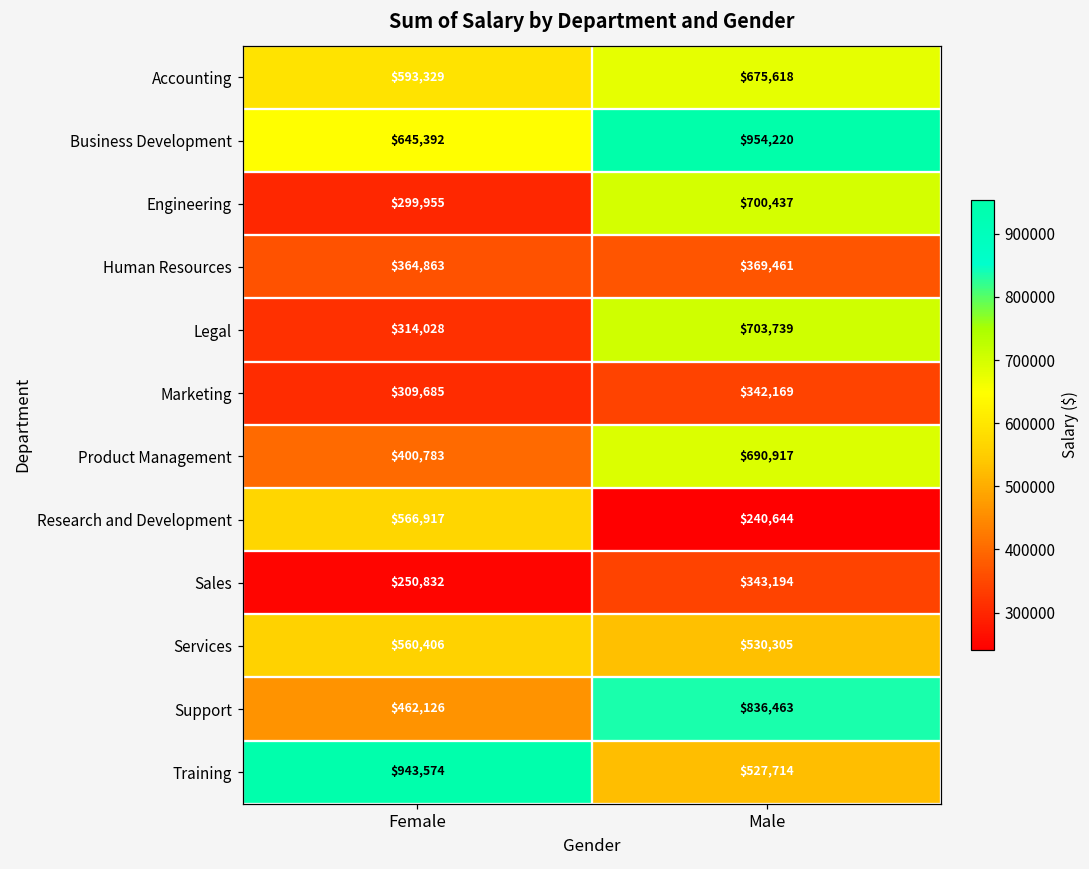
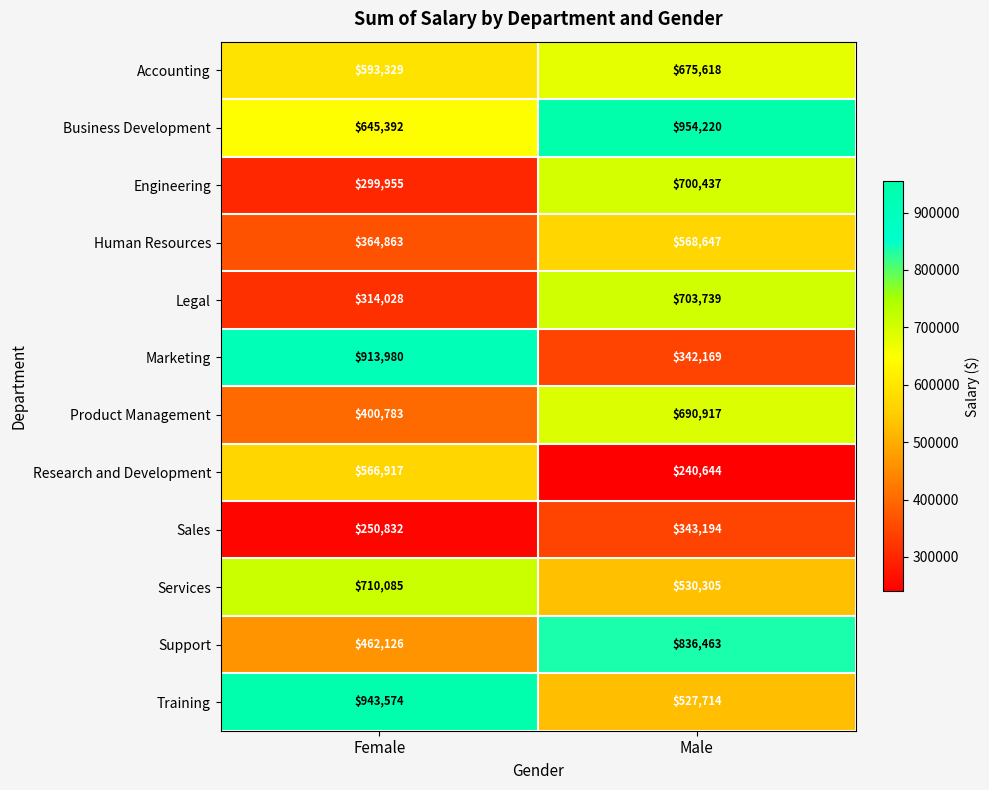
Human Resources, Male: $369,461 -> $568,647
Marketing, Female: $309,685 -> $913,980
Services, Female: $560,406 -> $710,085
